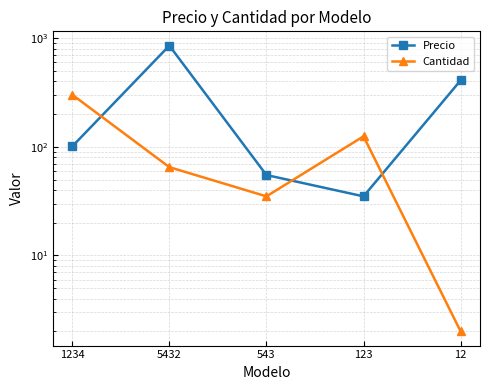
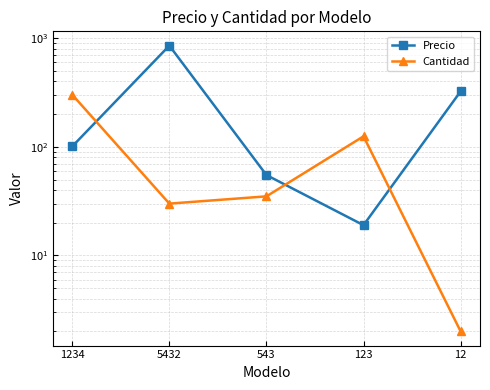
Cantidad, 5432: 70 -> 30
Precio, 123: 35 -> 19
Precio, 12: 410 -> 320
